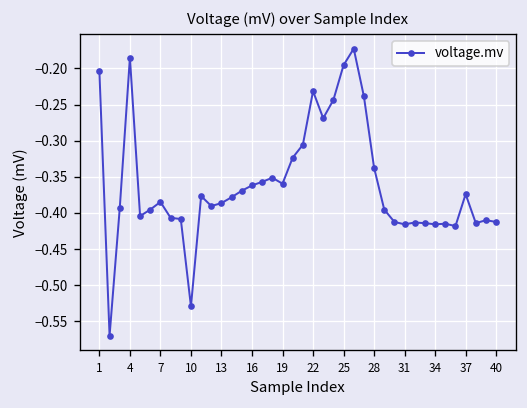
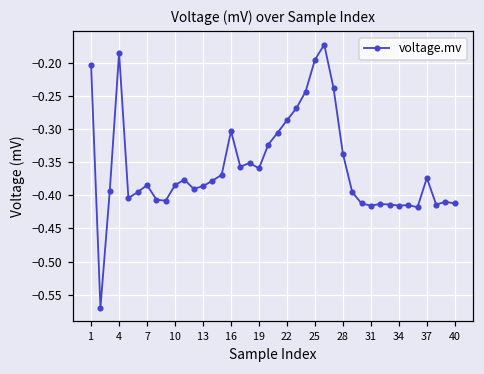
10: -0.53 -> -0.38
16: -0.36 -> -0.30
22: -0.23 -> -0.29
